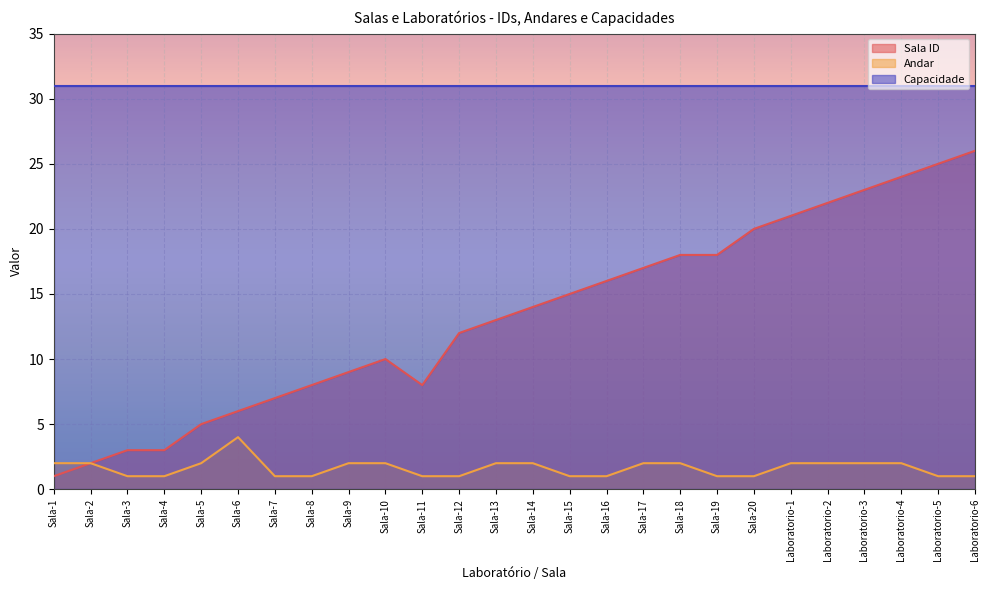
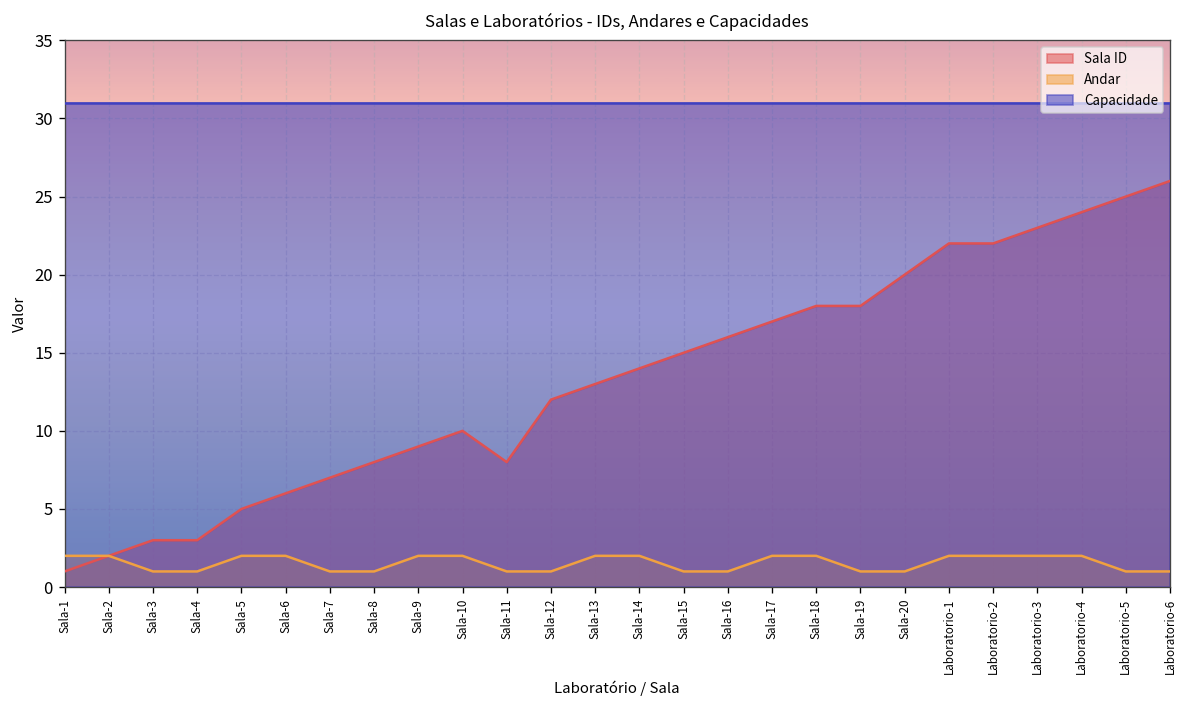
Andar, Sala-6: 4 -> 2
Sala ID, Laboratorio-1: 21 -> 22
